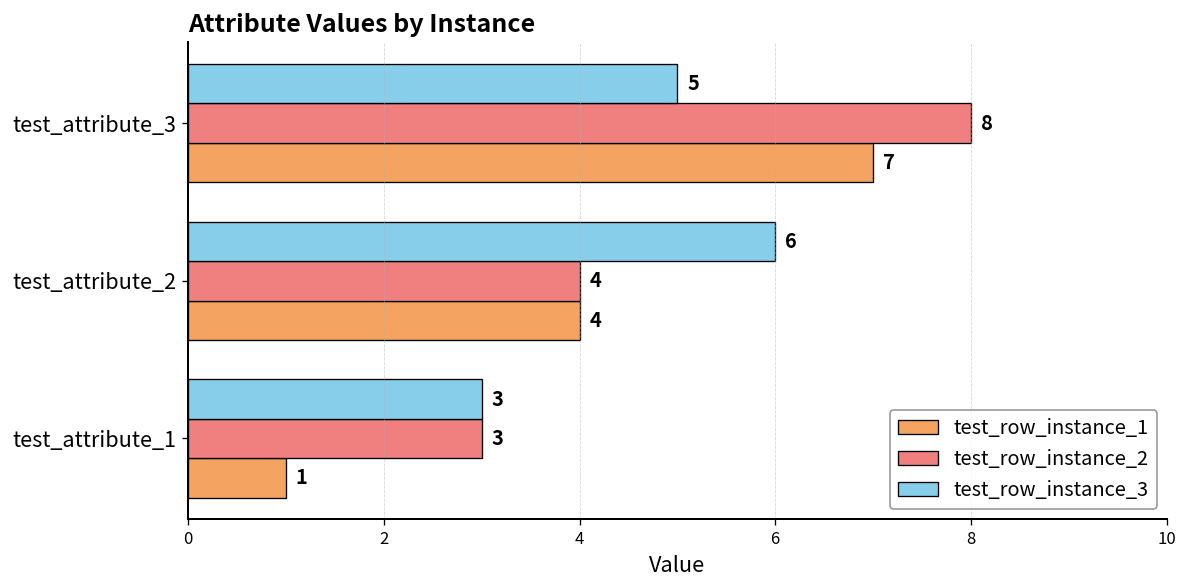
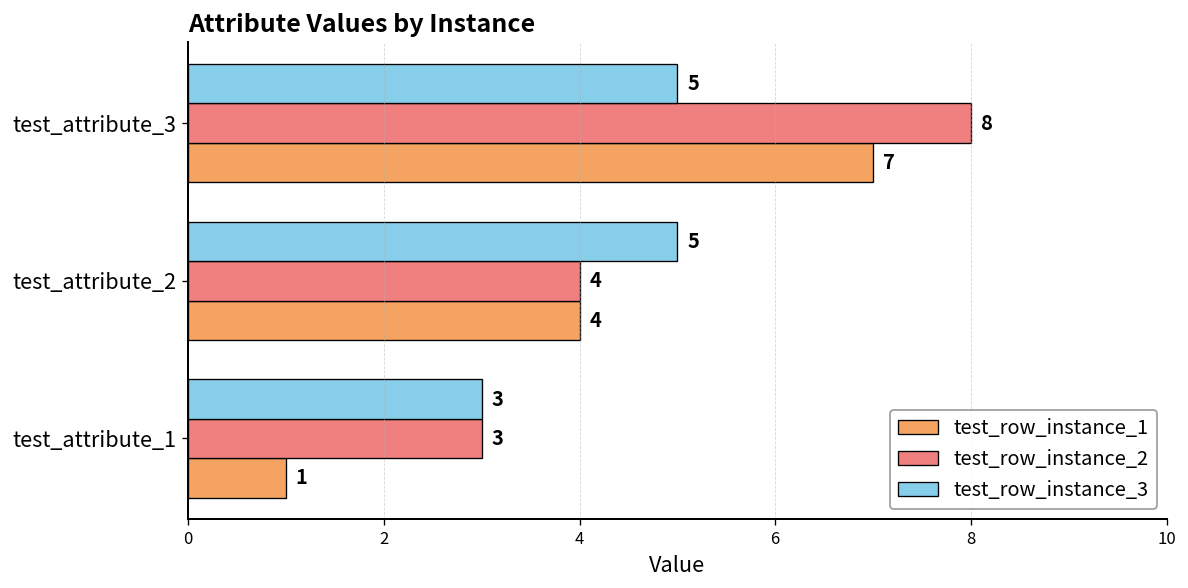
test_row_instance_3, test_attribute_2: 6 -> 5
